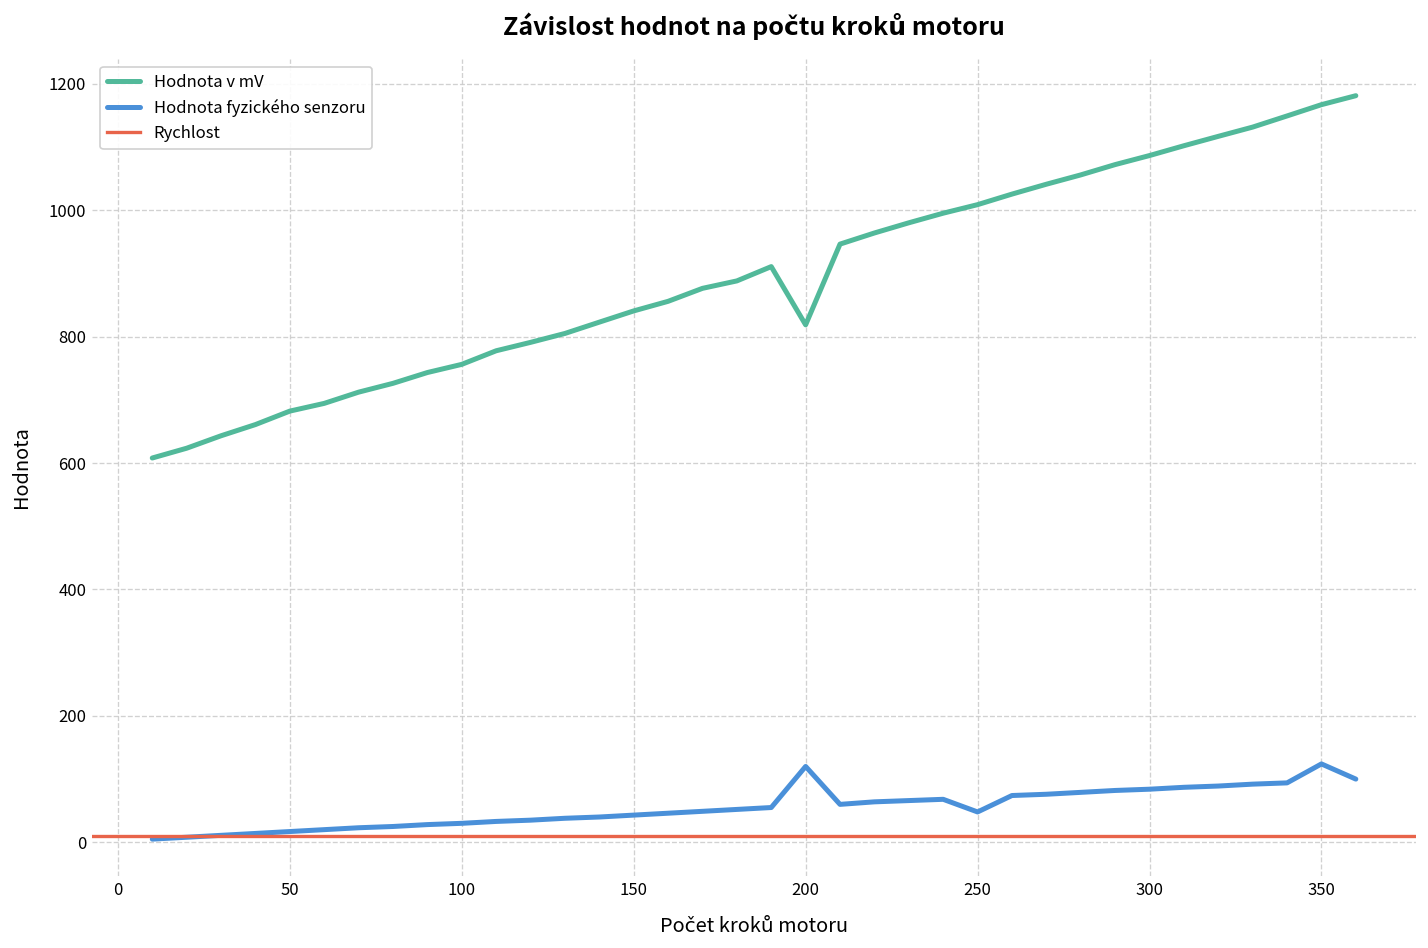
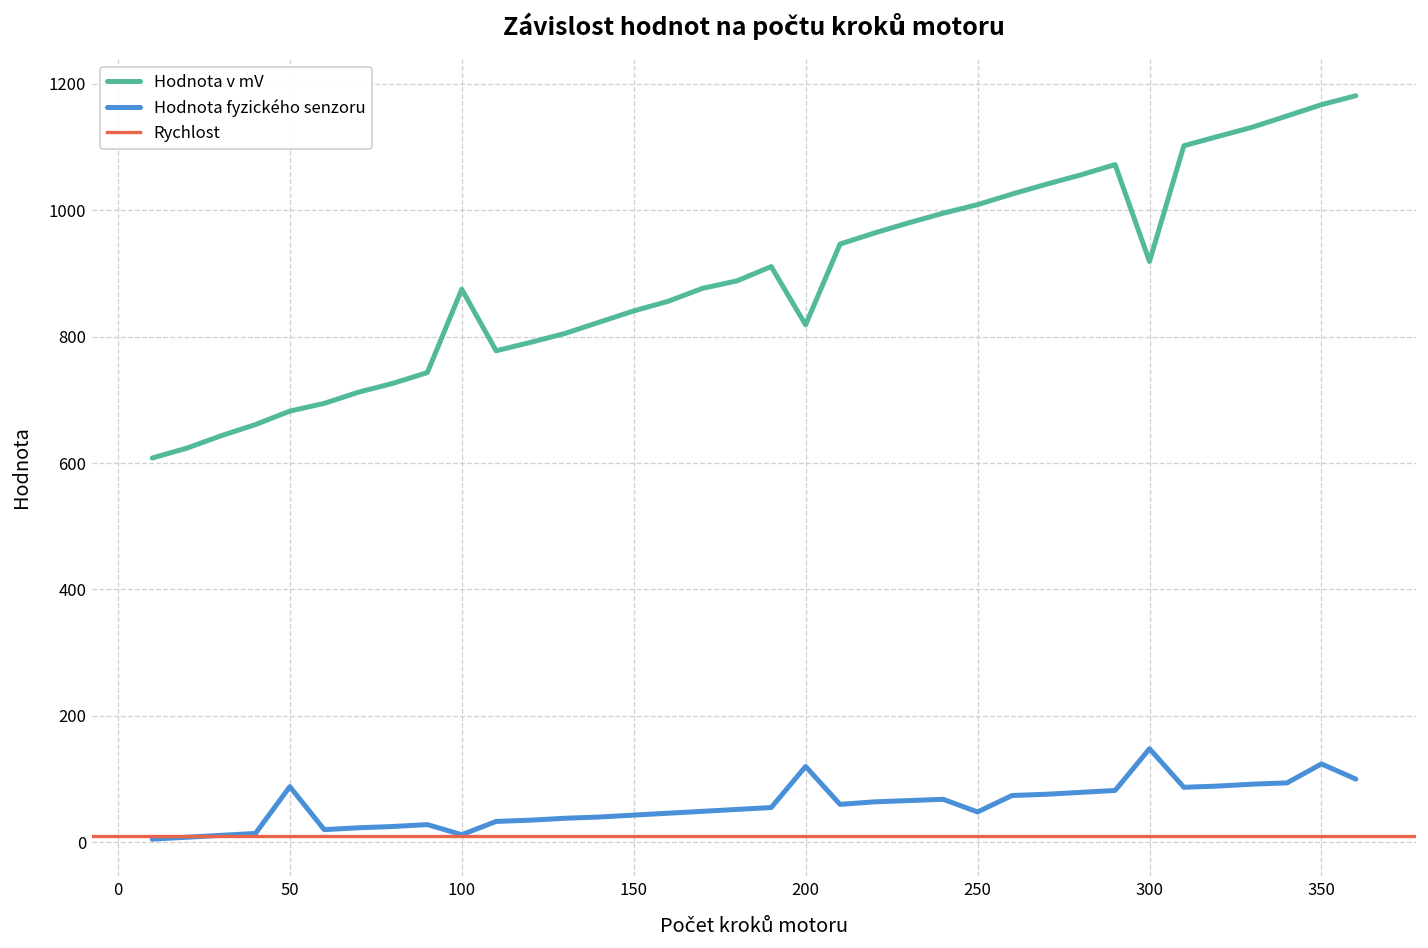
Hodnota fyzického senzoru, 50: 20 -> 90
Hodnota v mV, 100: 760 -> 880
Hodnota fyzického senzoru, 100: 30 -> 10
Hodnota v mV, 300: 1090 -> 920
Hodnota fyzického senzoru, 300: 80 -> 150
